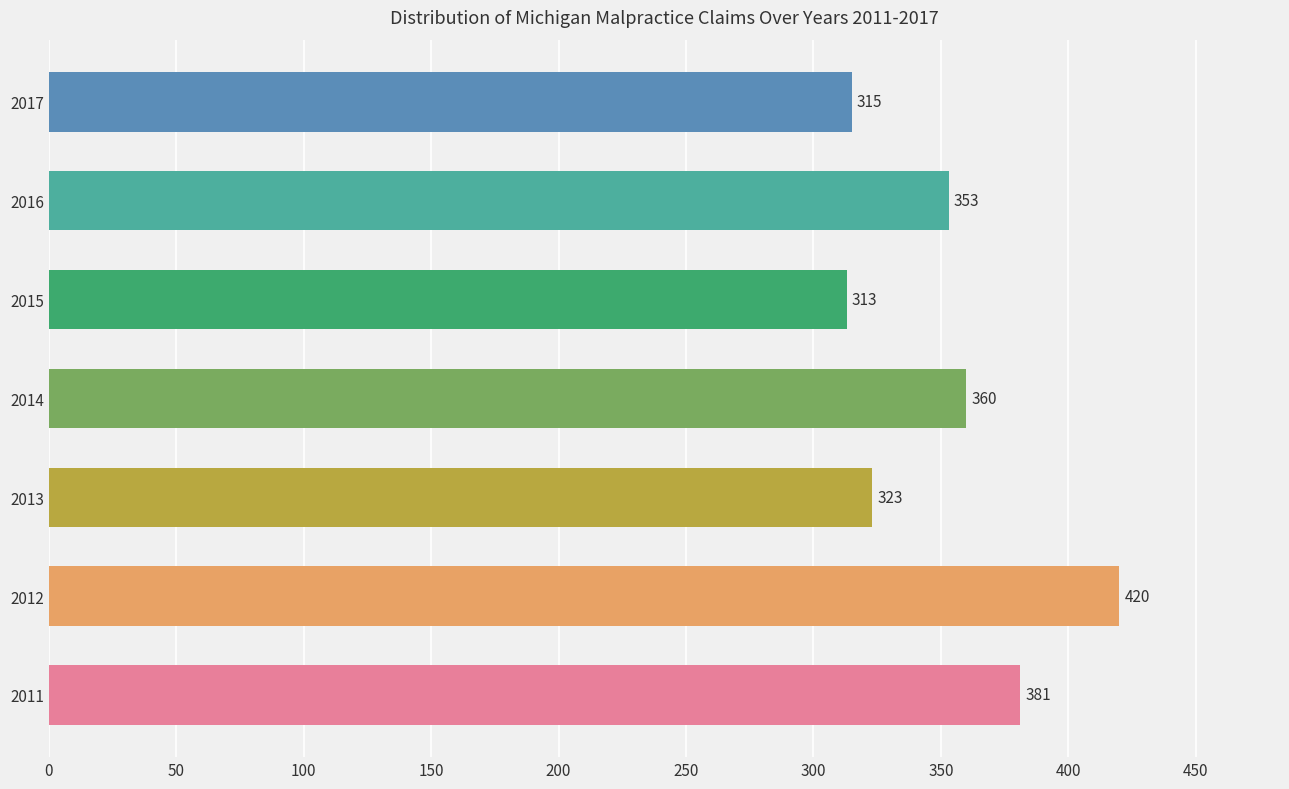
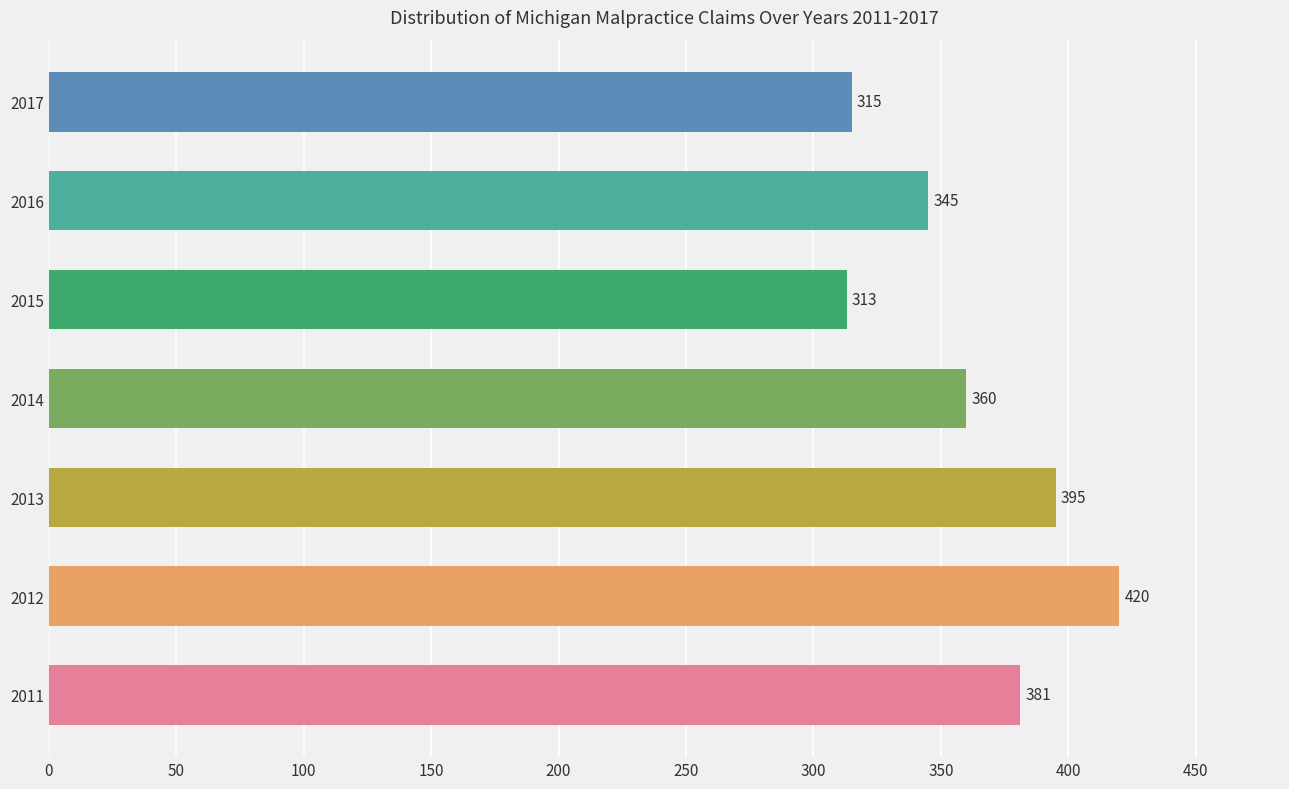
2016: 353 -> 345
2013: 323 -> 395
